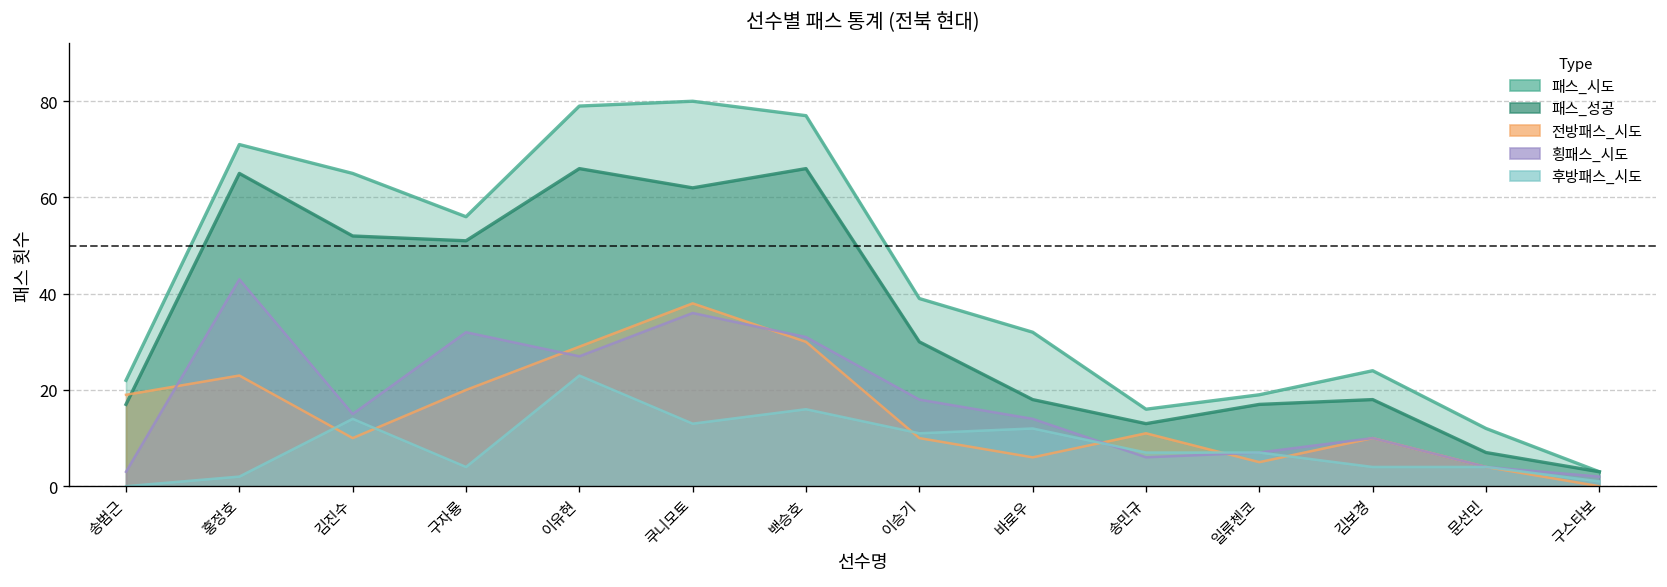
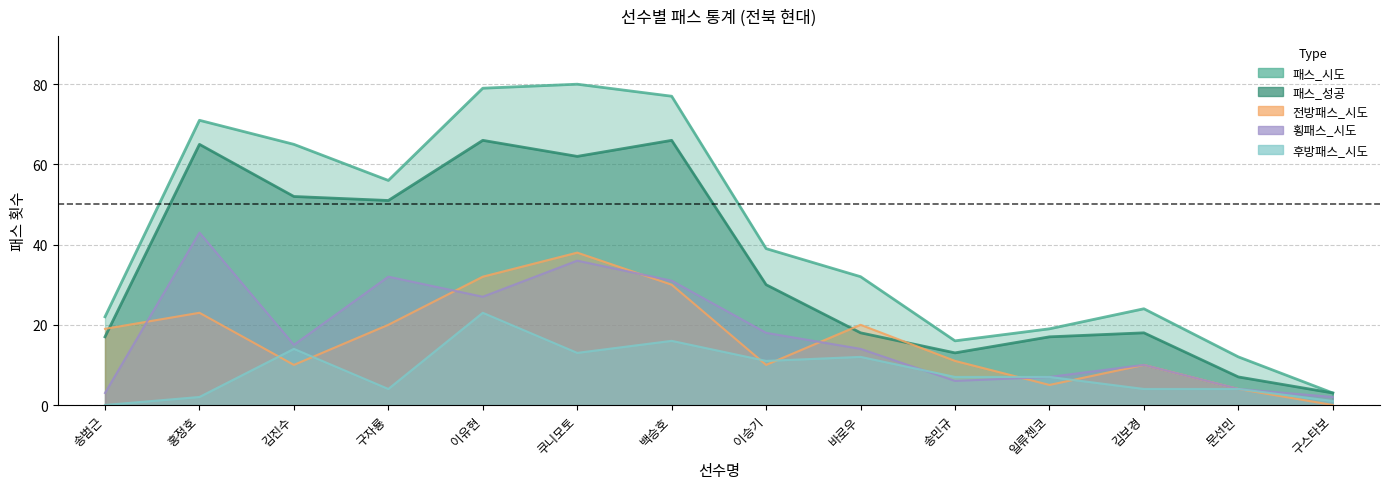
전방패스_시도, 이유현: 29 -> 32
전방패스_시도, 바로우: 6 -> 20
